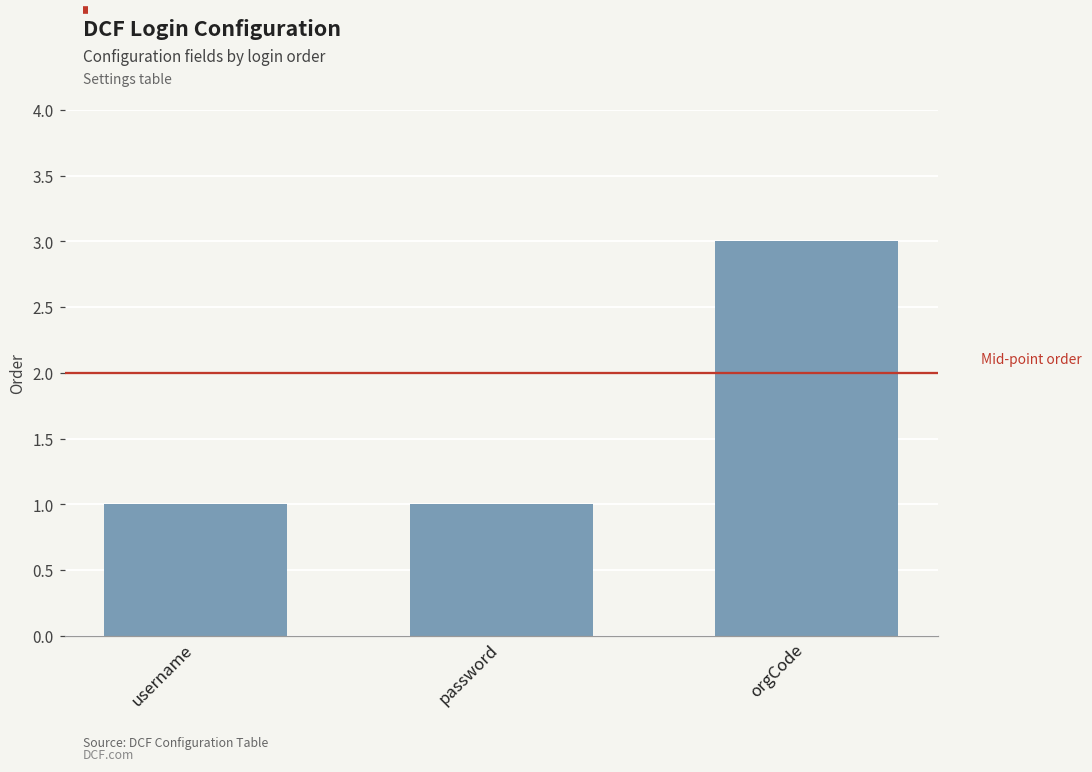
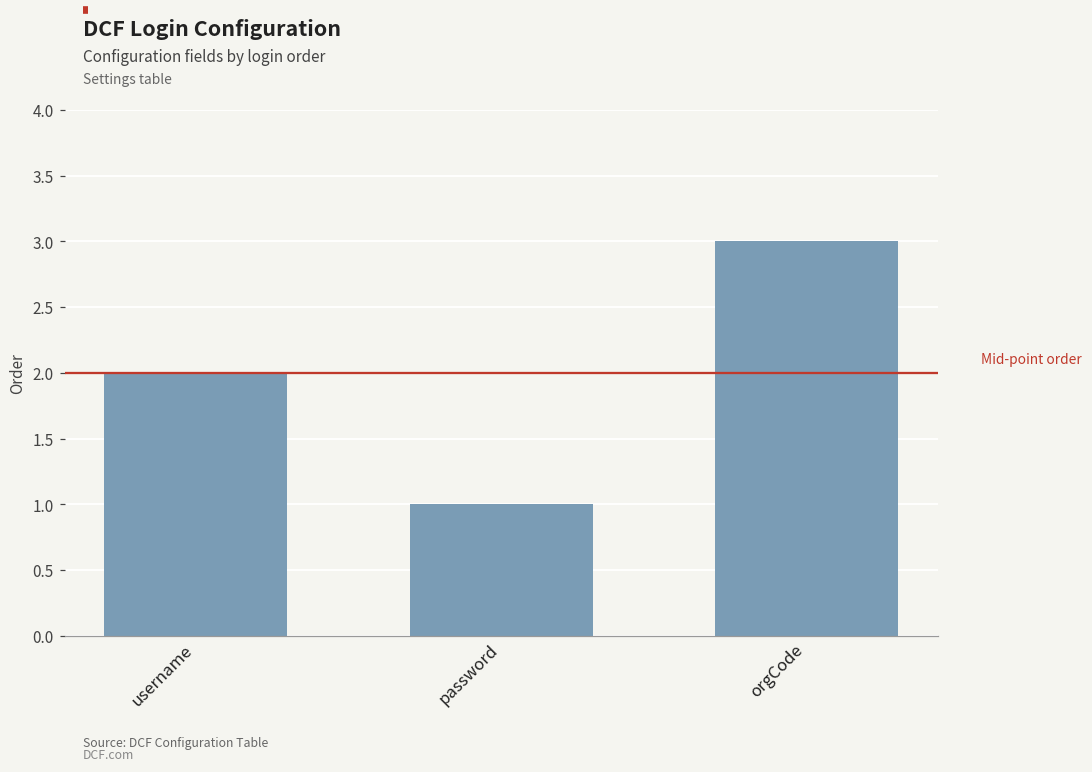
username: 1 -> 2
